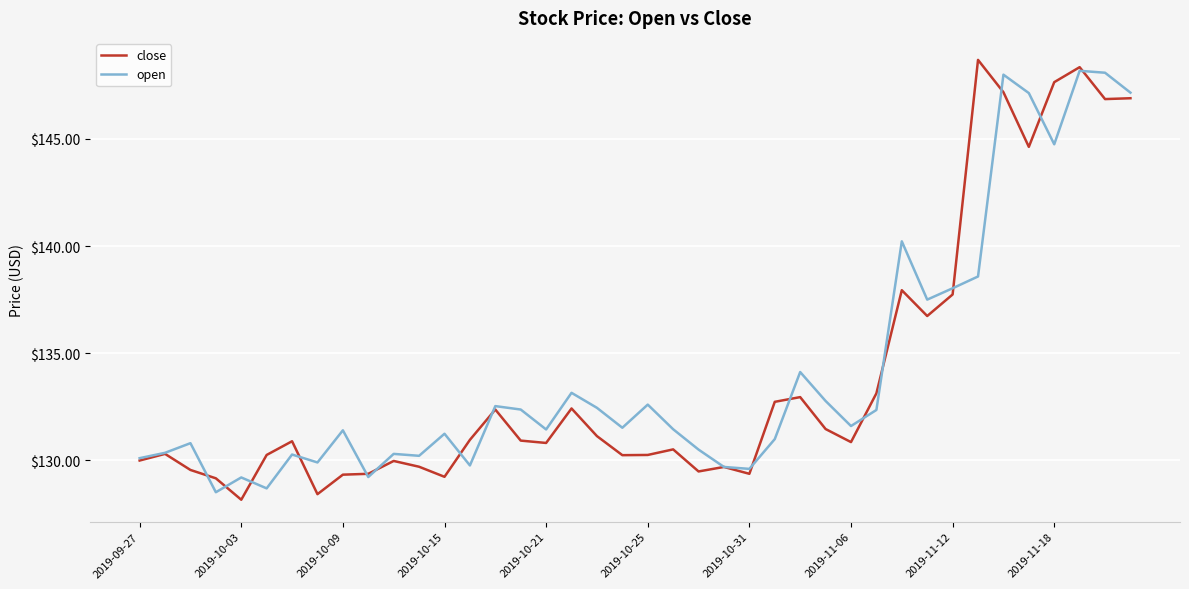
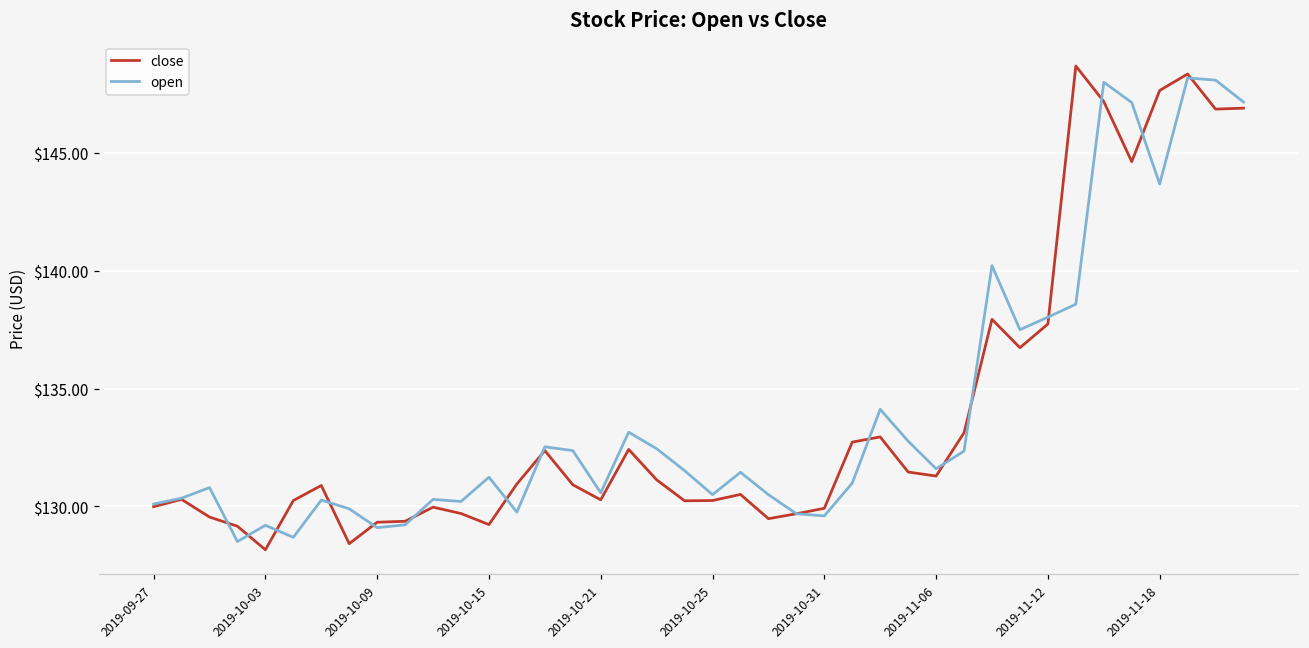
open, 2019-10-09: $131.4 -> $129.1
close, 2019-10-21: $130.8 -> $130.3
open, 2019-10-21: $131.4 -> $130.6
open, 2019-10-25: $132.6 -> $130.5
close, 2019-10-31: $129.4 -> $129.9
close, 2019-11-06: $130.9 -> $131.3
open, 2019-11-18: $144.8 -> $143.7
